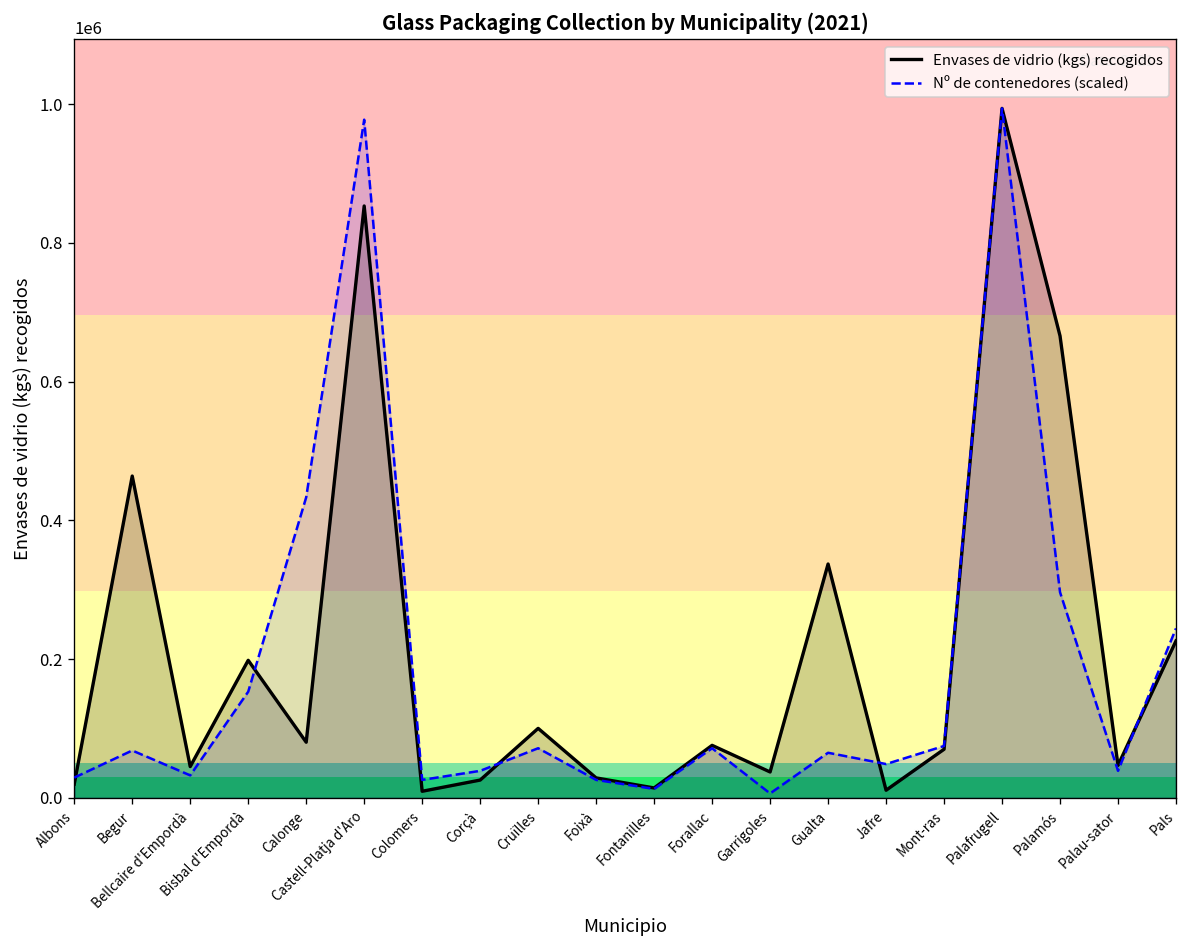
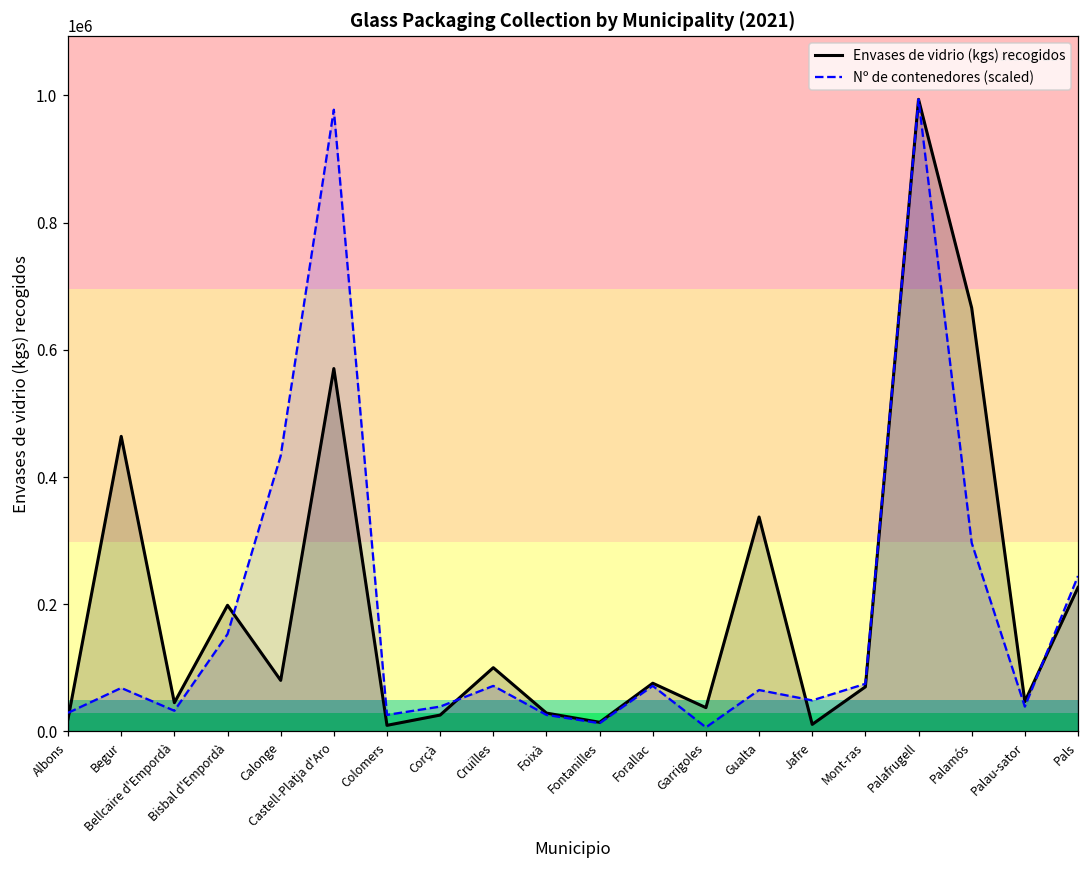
Envases de vidrio (kgs) recogidos, Castell-Platja d'Aro: 850000 -> 570000
